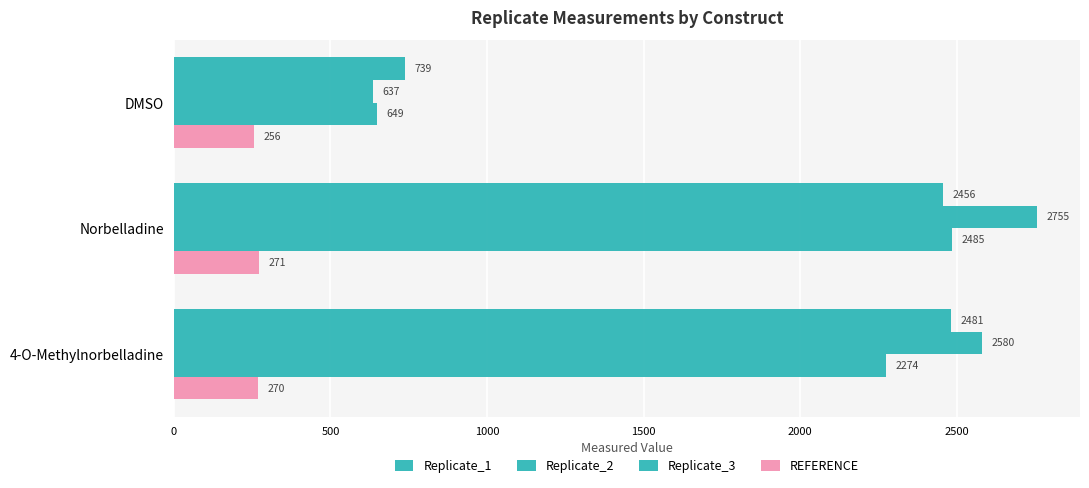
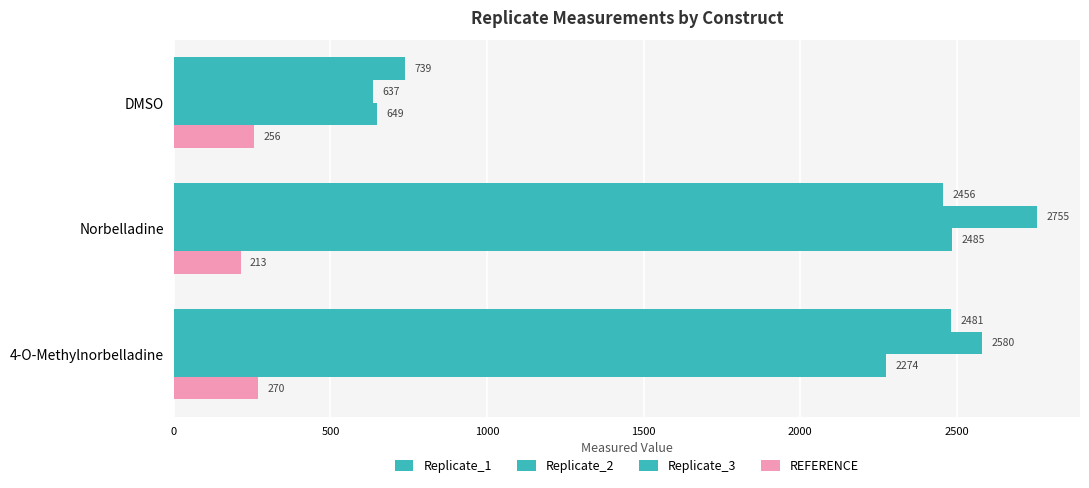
REFERENCE, Norbelladine: 271 -> 213
